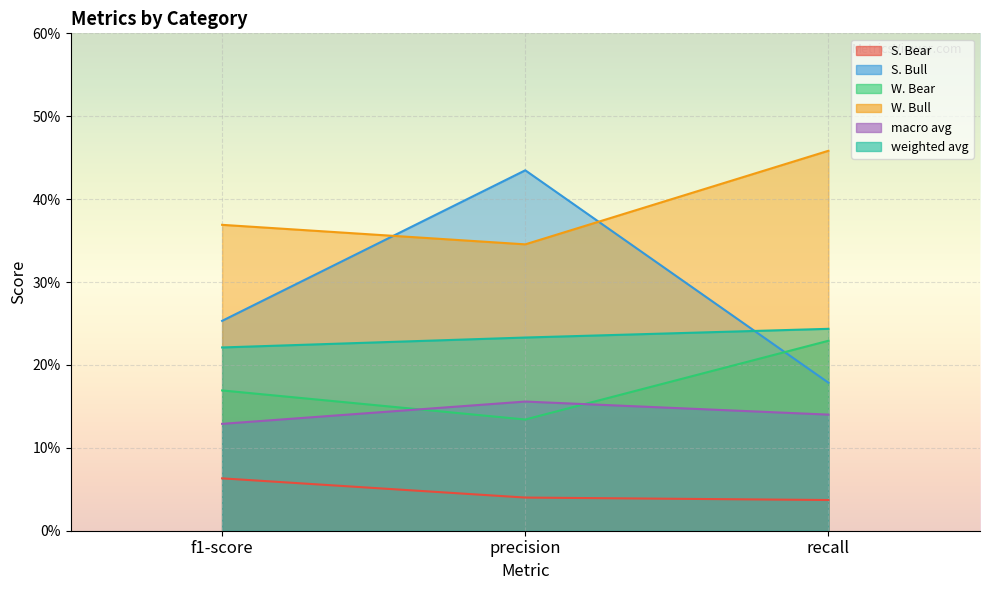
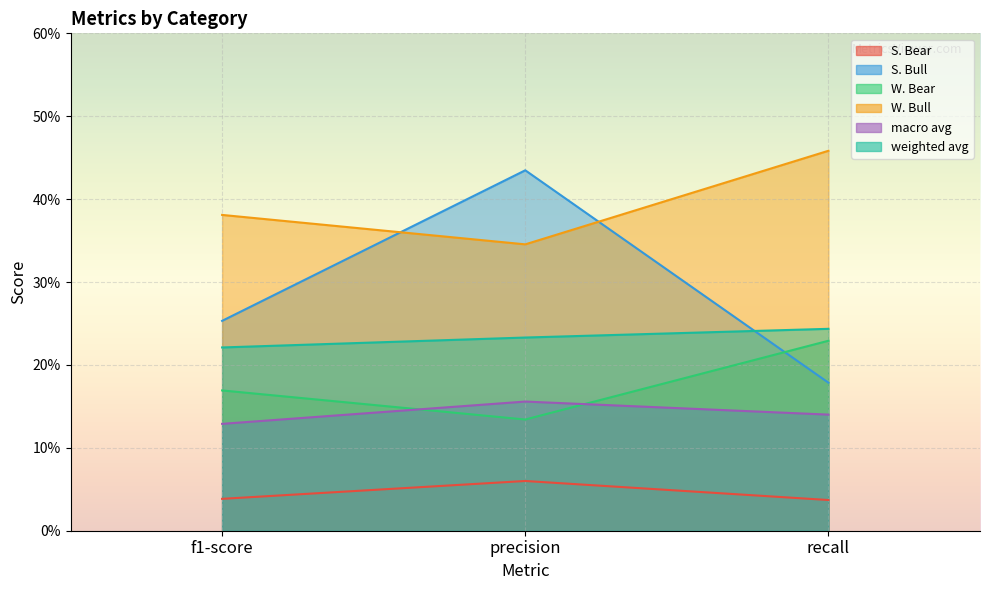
S. Bear, f1-score: 6% -> 4%
W. Bull, f1-score: 37% -> 38%
S. Bear, precision: 4% -> 6%
